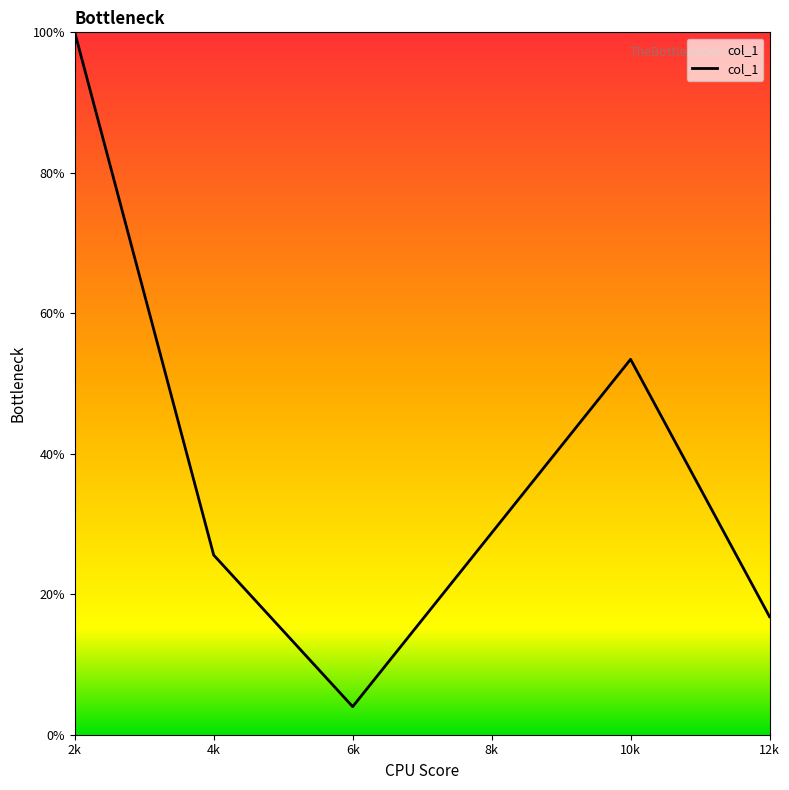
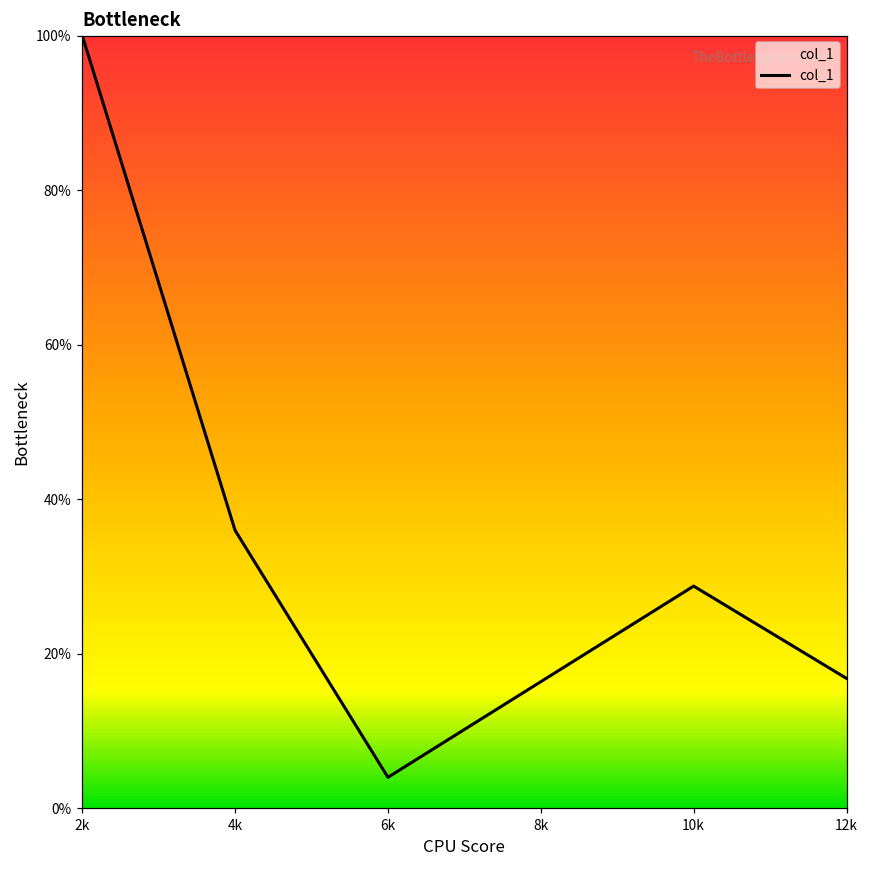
4k: 26% -> 36%
10k: 53% -> 29%
